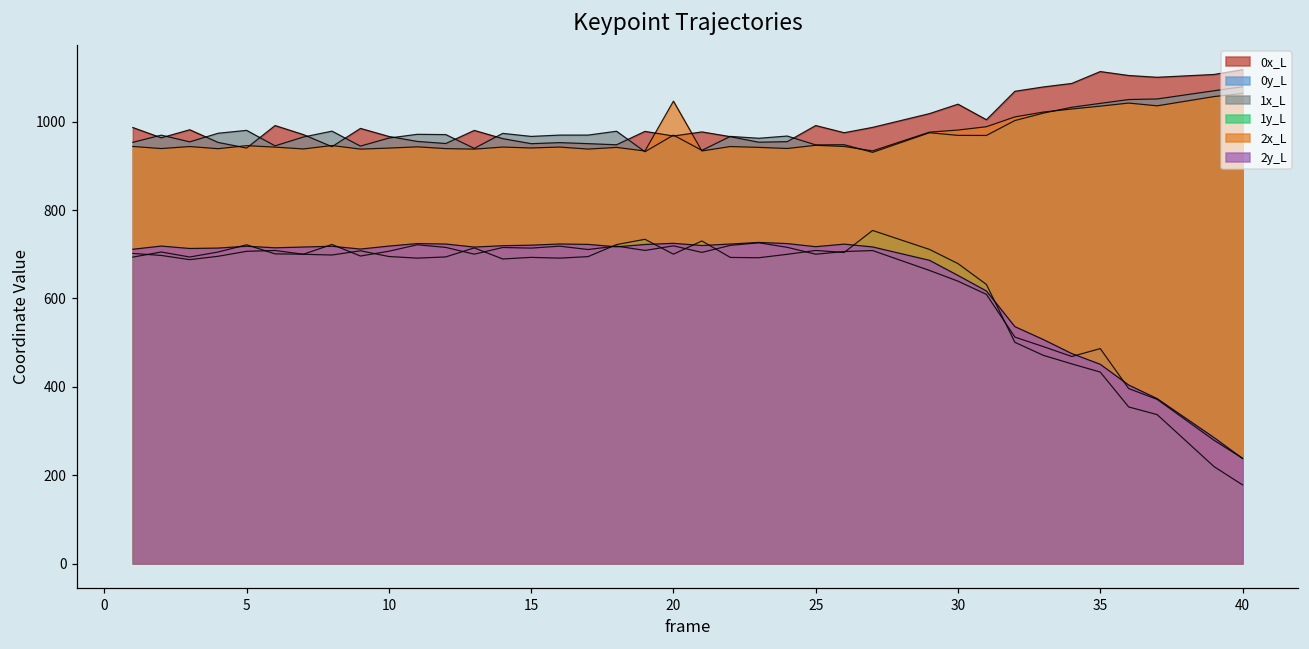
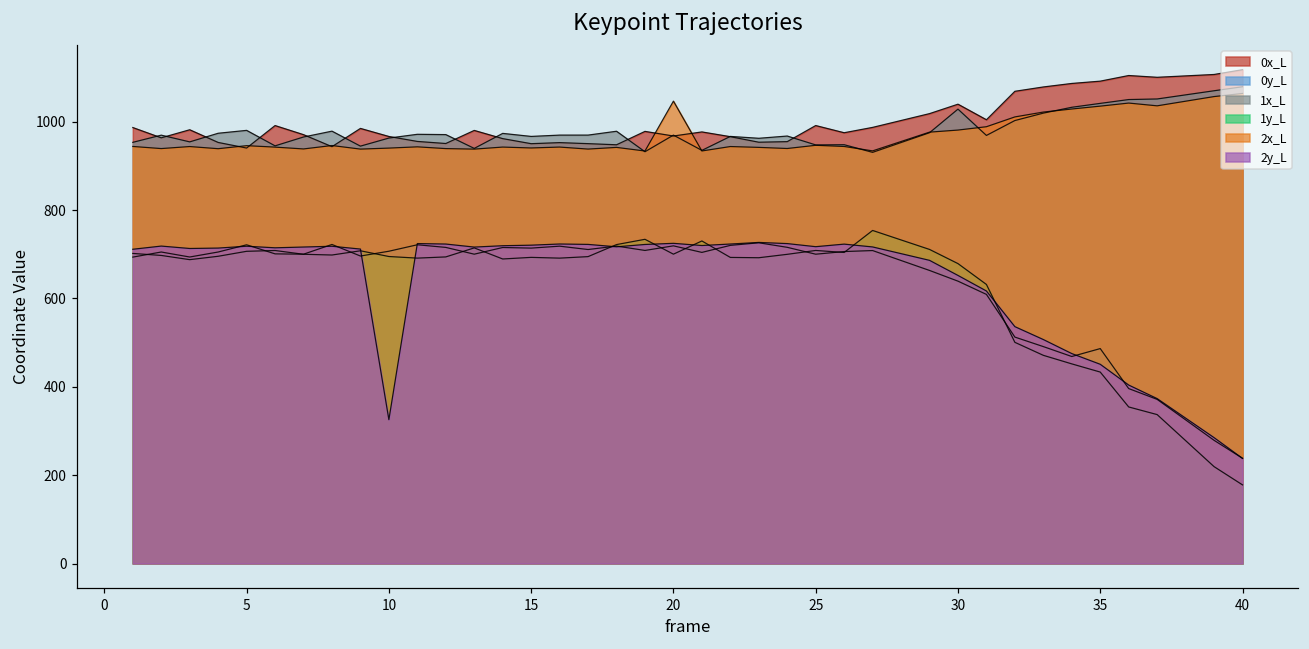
2y_L, 10: 720 -> 330
1x_L, 30: 970 -> 1030
0x_L, 35: 1110 -> 1090
